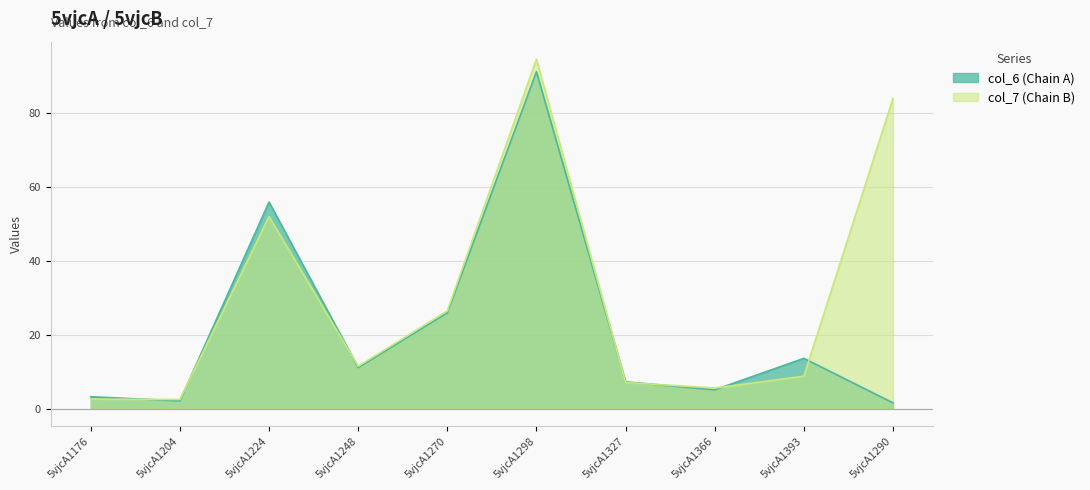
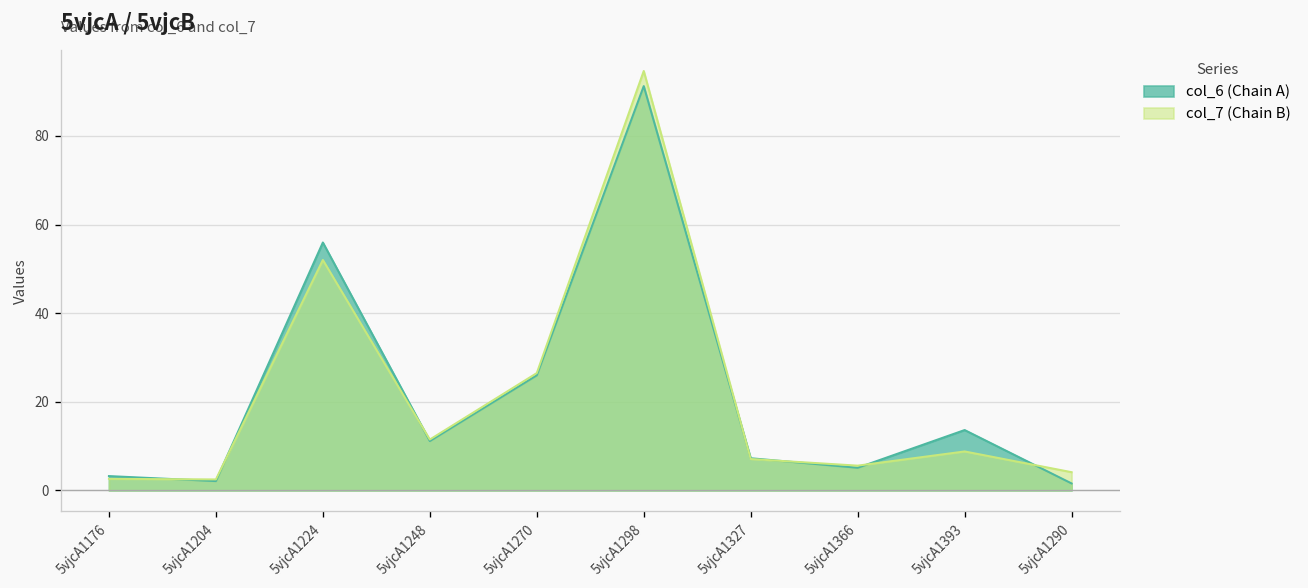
col_7 (Chain B), 5vjcA1290: 84 -> 4
